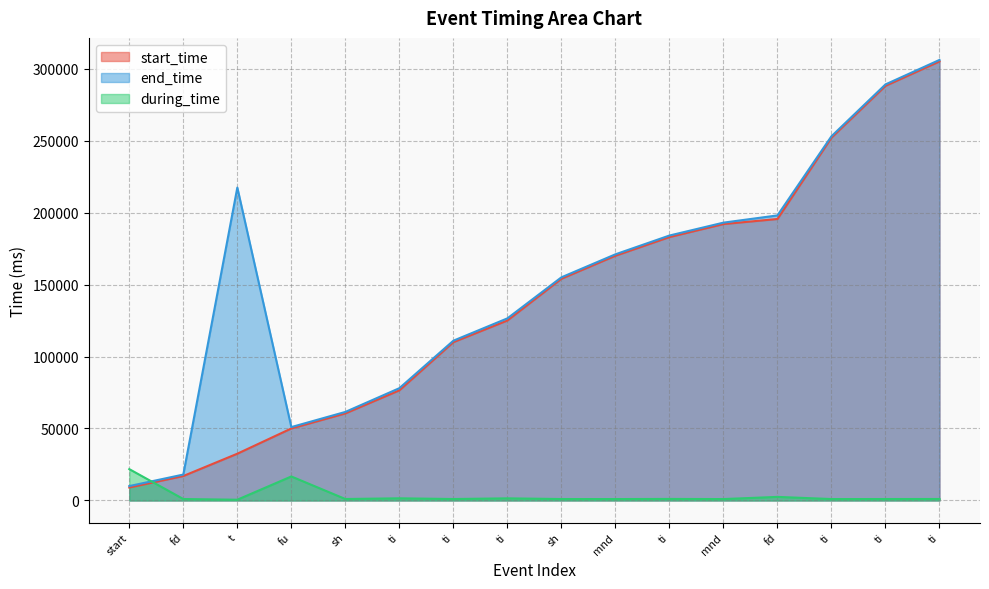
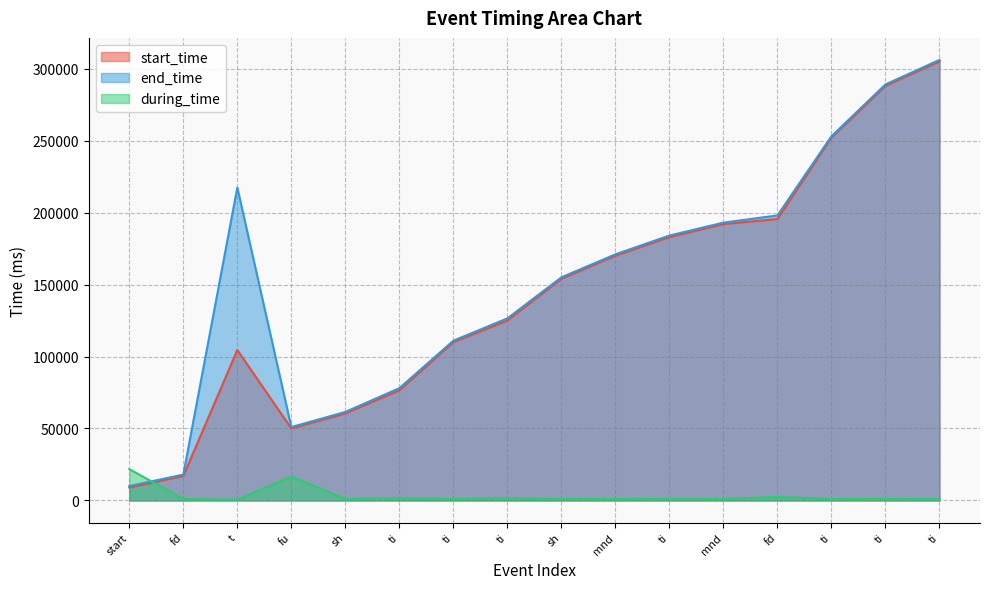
start_time, t: 32000 -> 105000
